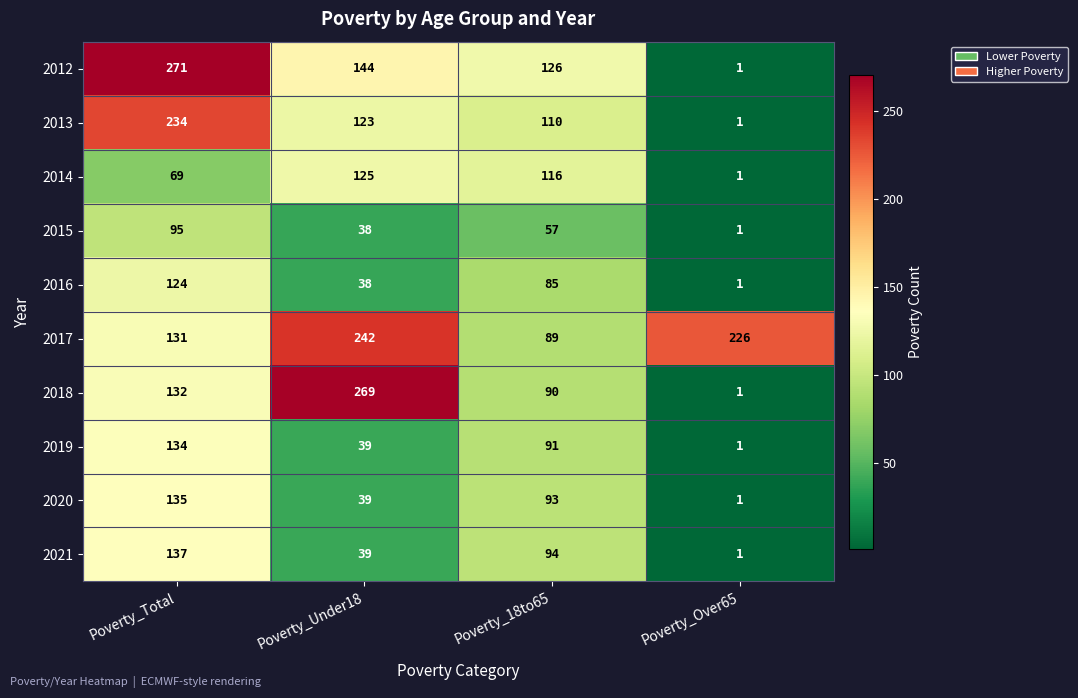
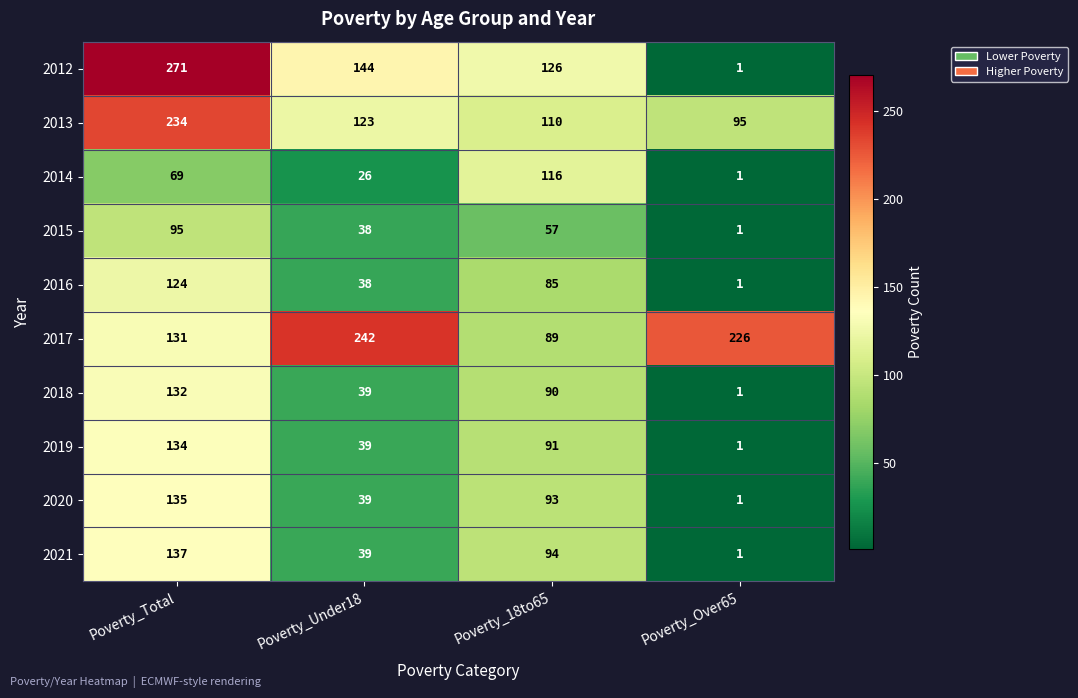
2013, Poverty_Over65: 1 -> 95
2014, Poverty_Under18: 125 -> 26
2018, Poverty_Under18: 269 -> 39
